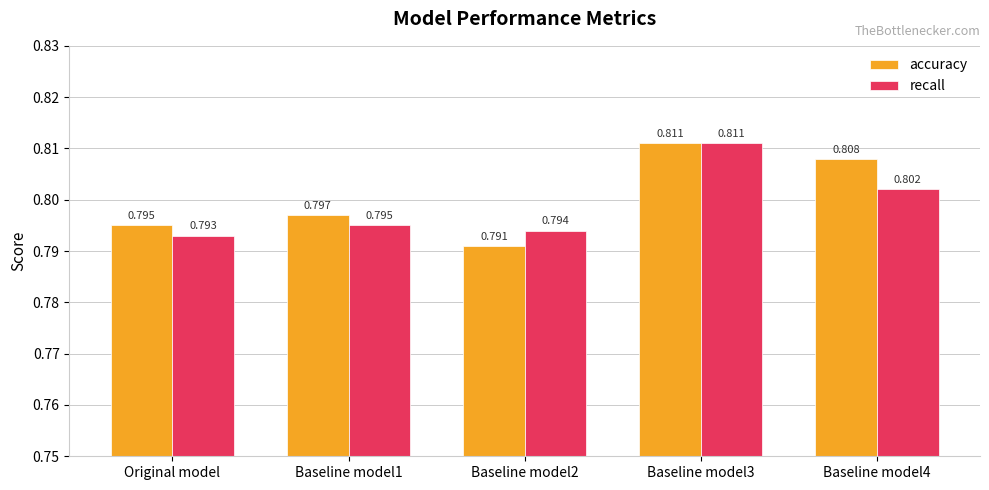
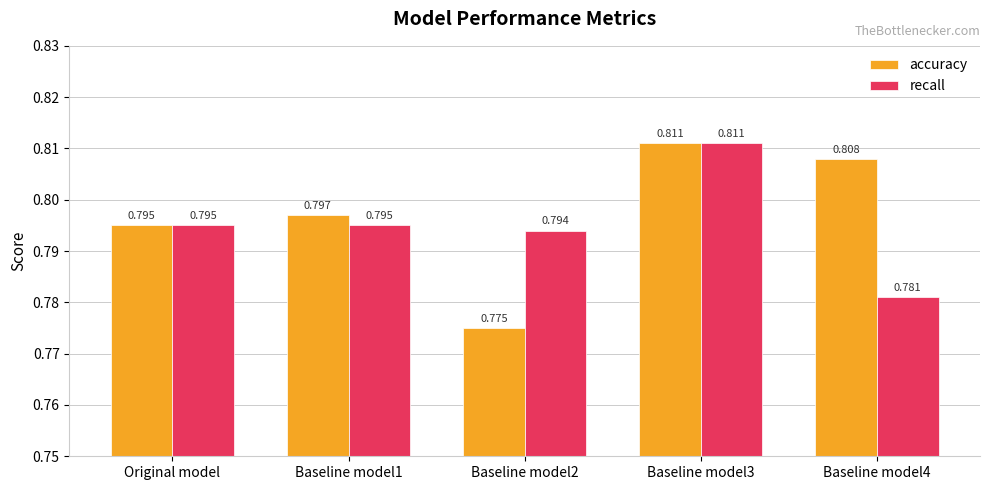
recall, Original model: 0.793 -> 0.795
accuracy, Baseline model2: 0.791 -> 0.775
recall, Baseline model4: 0.802 -> 0.781
